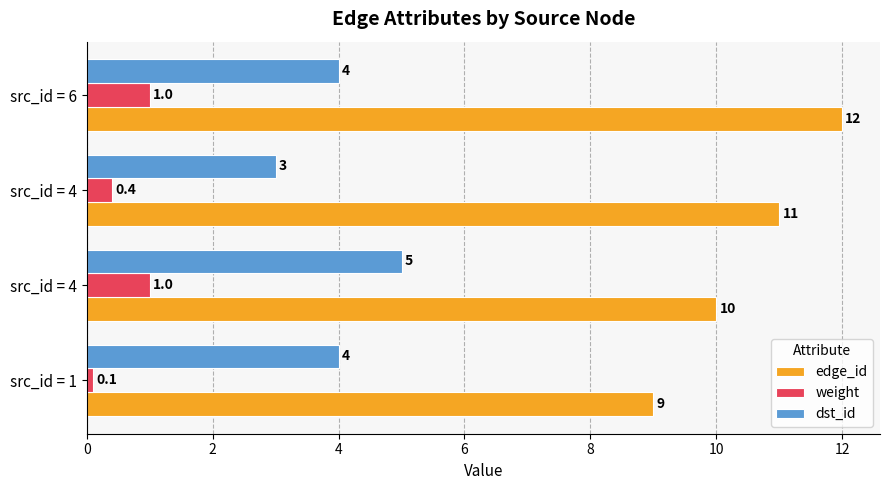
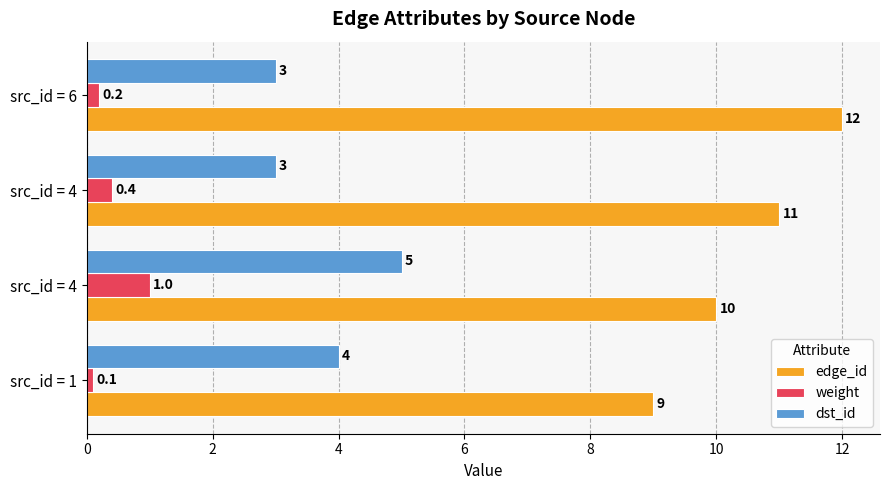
dst_id, src_id = 6: 4 -> 3
weight, src_id = 6: 1.0 -> 0.2
